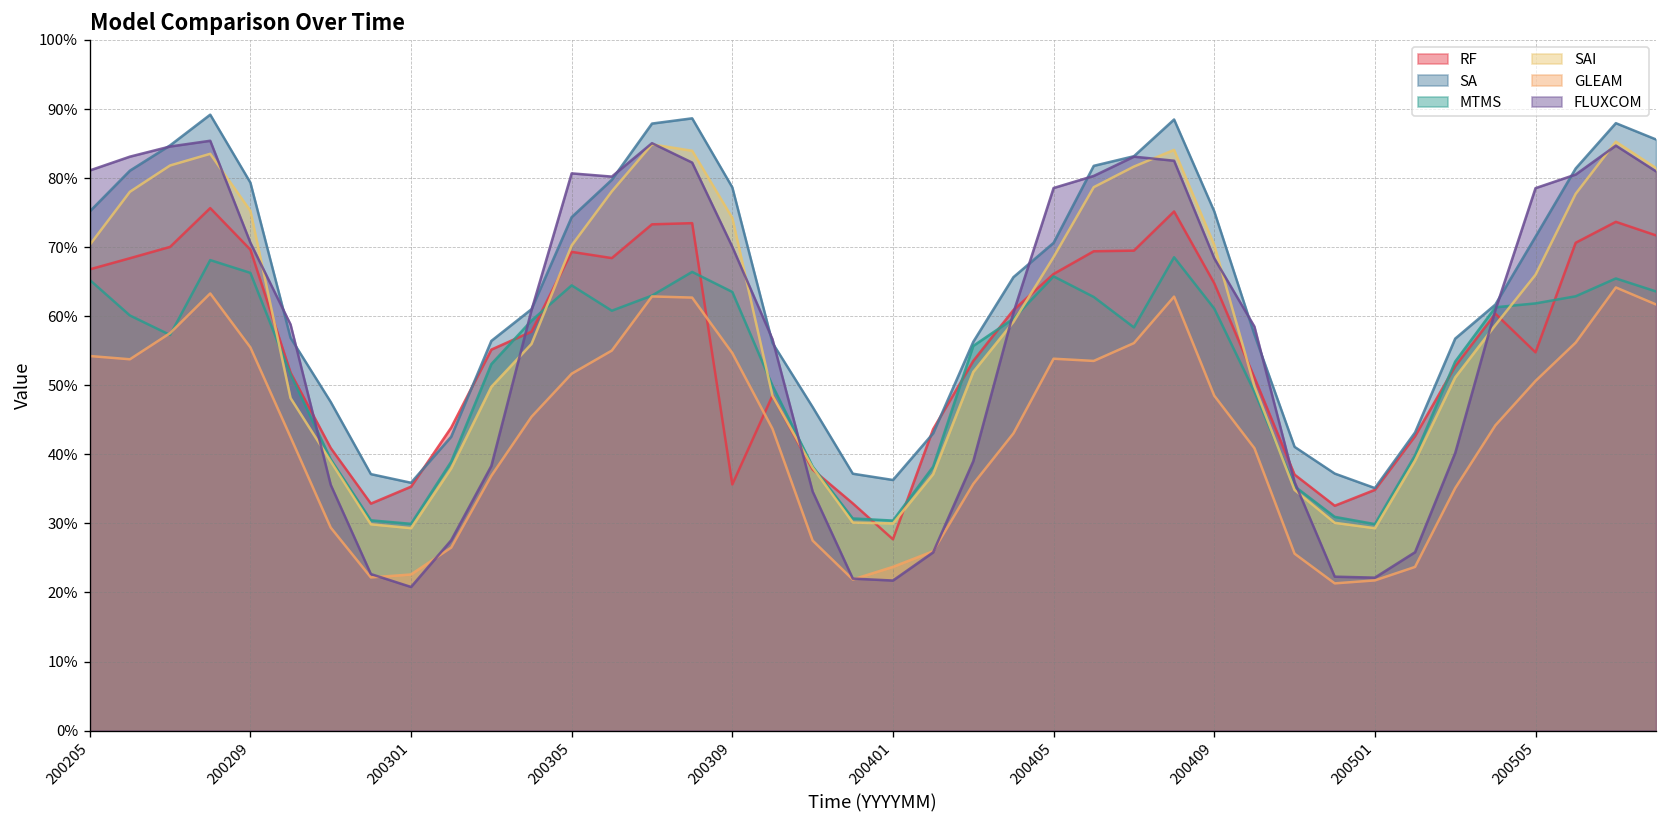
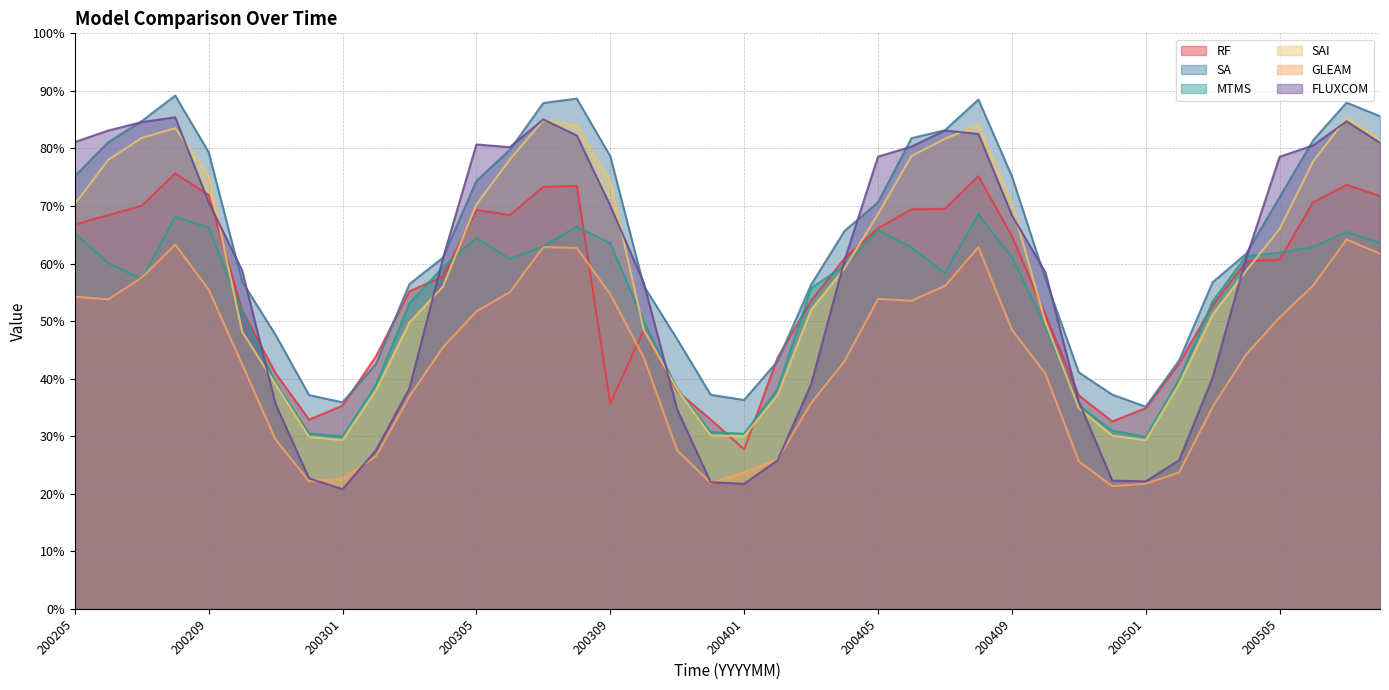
RF, 200209: 70% -> 72%
RF, 200505: 55% -> 61%
